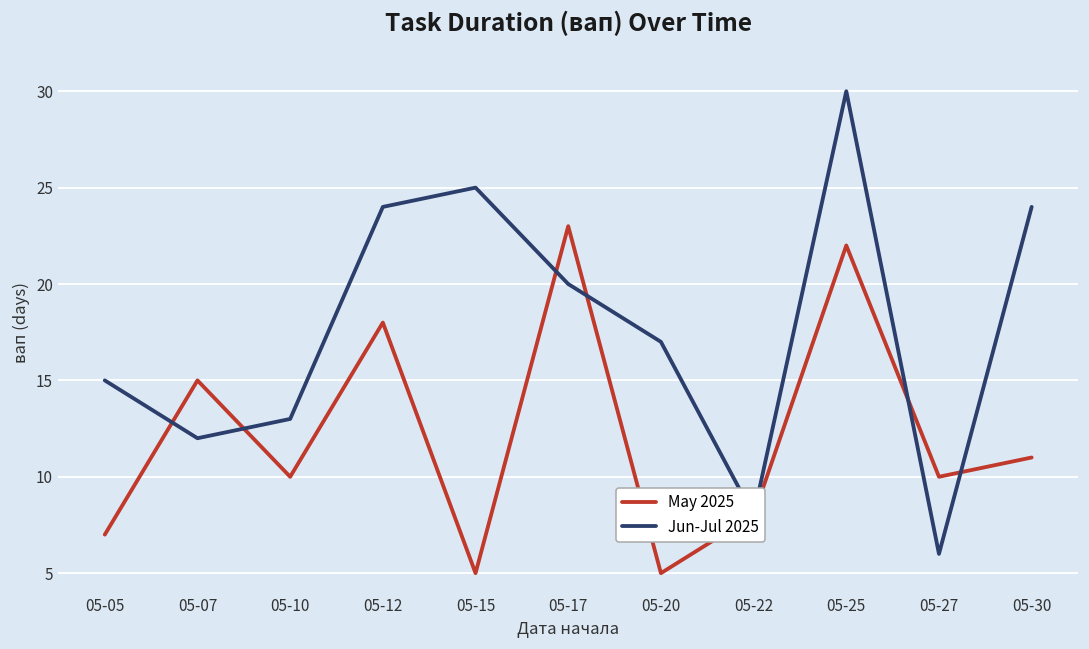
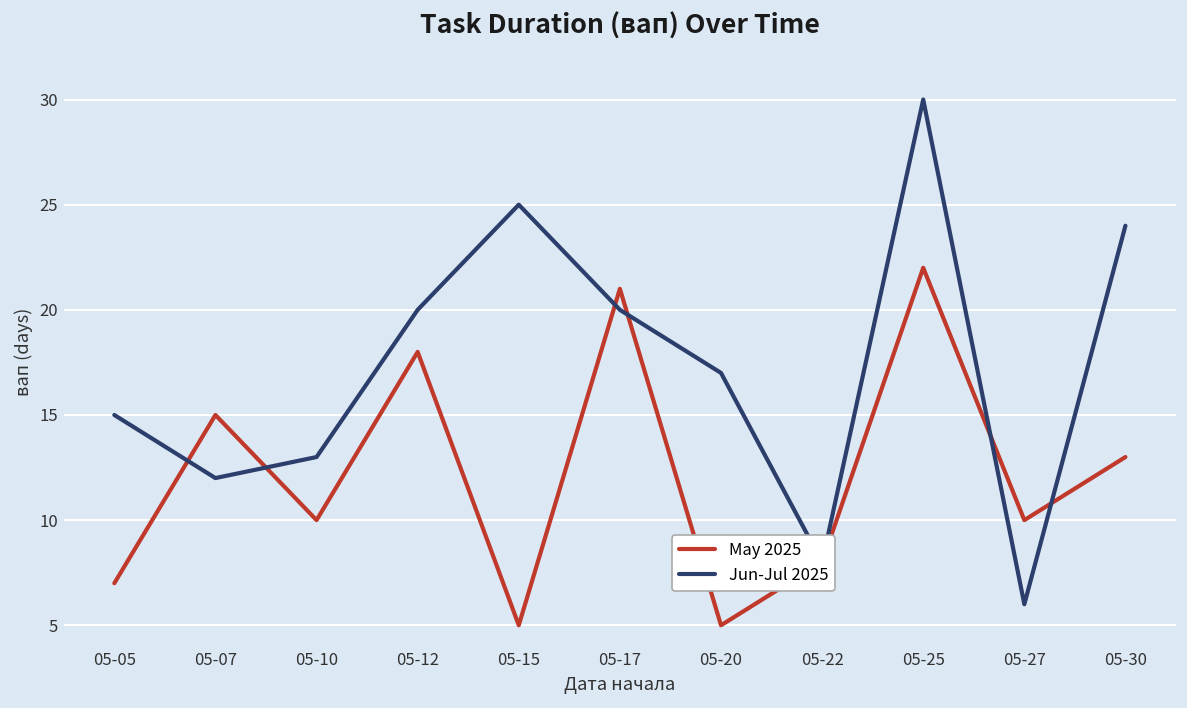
Jun-Jul 2025, 05-12: 24 -> 20
May 2025, 05-17: 23 -> 21
May 2025, 05-30: 11 -> 13
